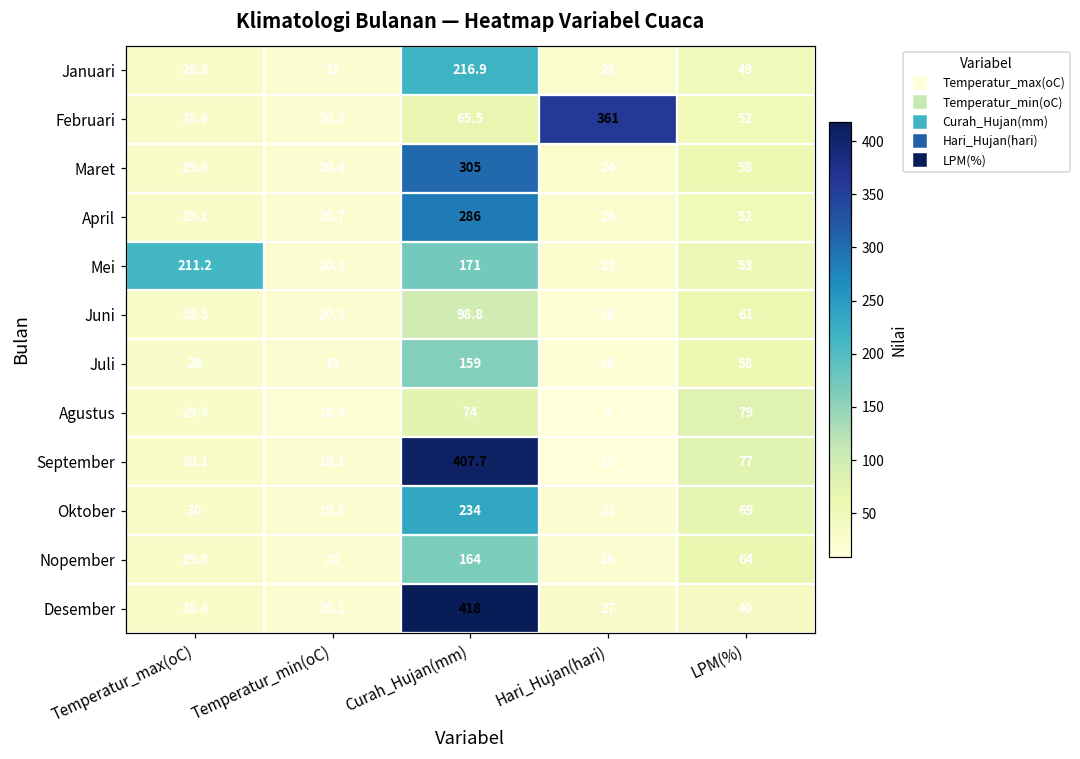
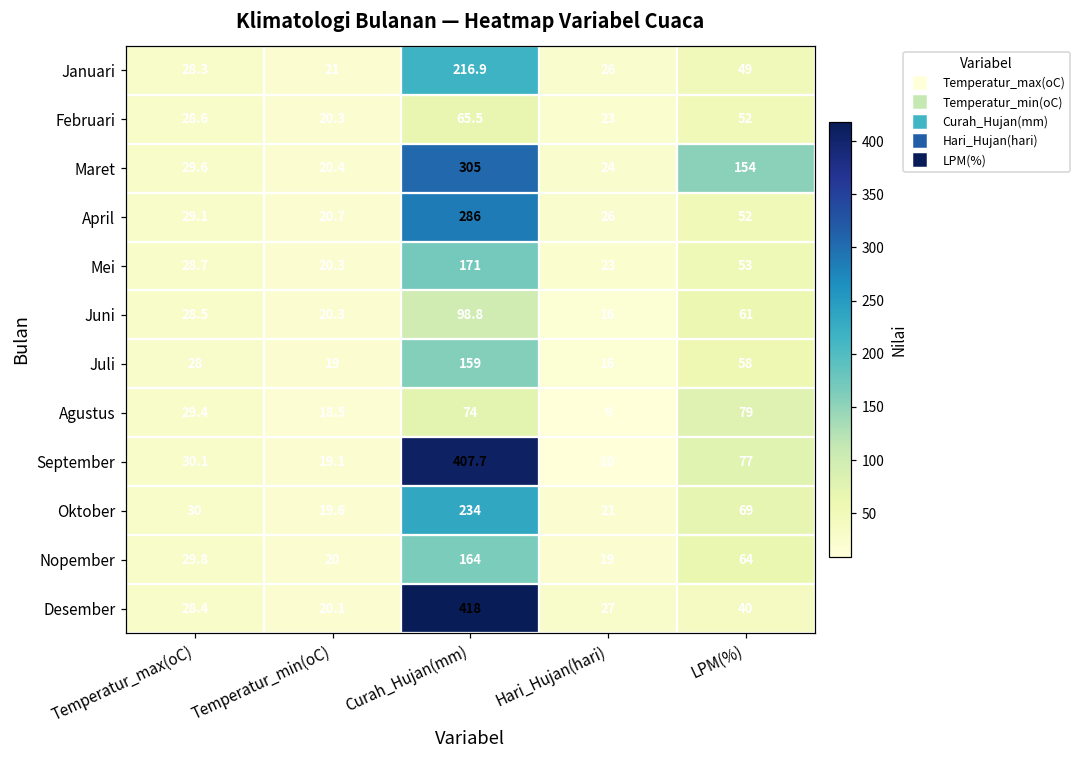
Februari, Hari_Hujan(hari): 361 -> 23
Maret, LPM(%): 58 -> 154
Mei, Temperatur_max(oC): 211.2 -> 28.7
